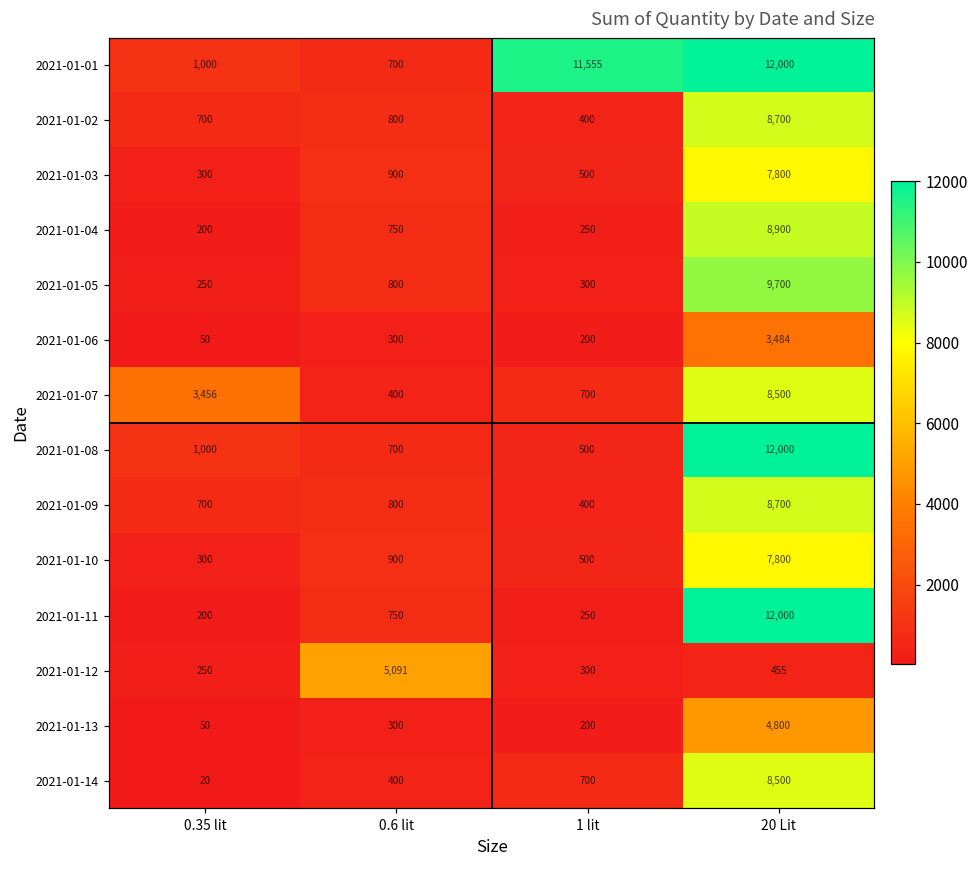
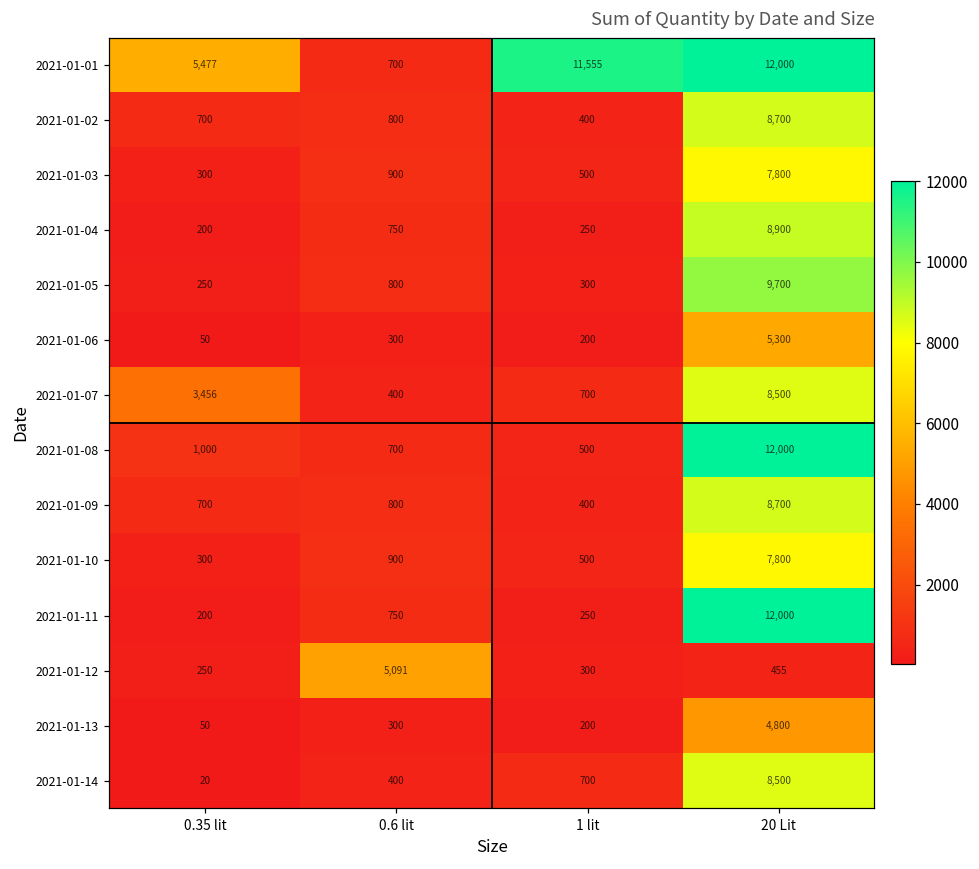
2021-01-01, 0.35 lit: 1,000 -> 5,477
2021-01-06, 20 Lit: 3,484 -> 5,300
